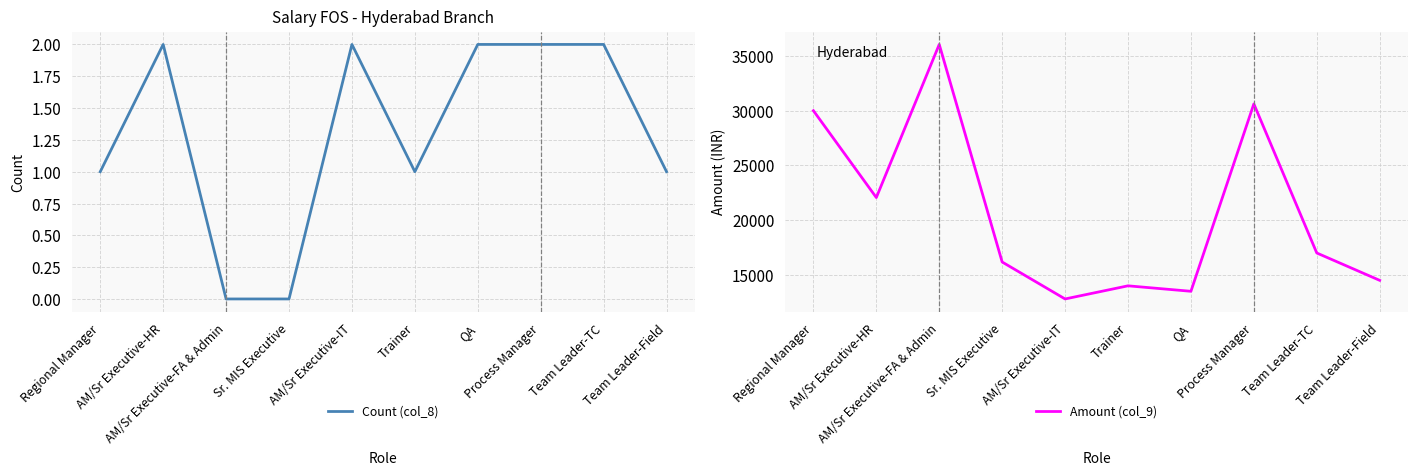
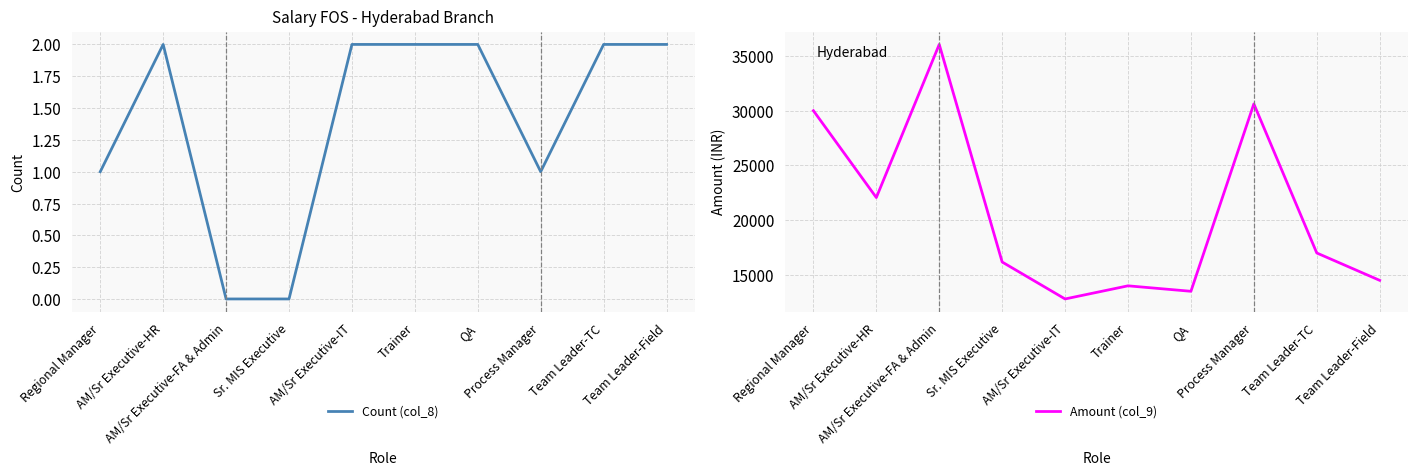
Salary FOS - Hyderabad Branch, Trainer: 1 -> 2
Salary FOS - Hyderabad Branch, Process Manager: 2 -> 1
Salary FOS - Hyderabad Branch, Team Leader-Field: 1 -> 2
